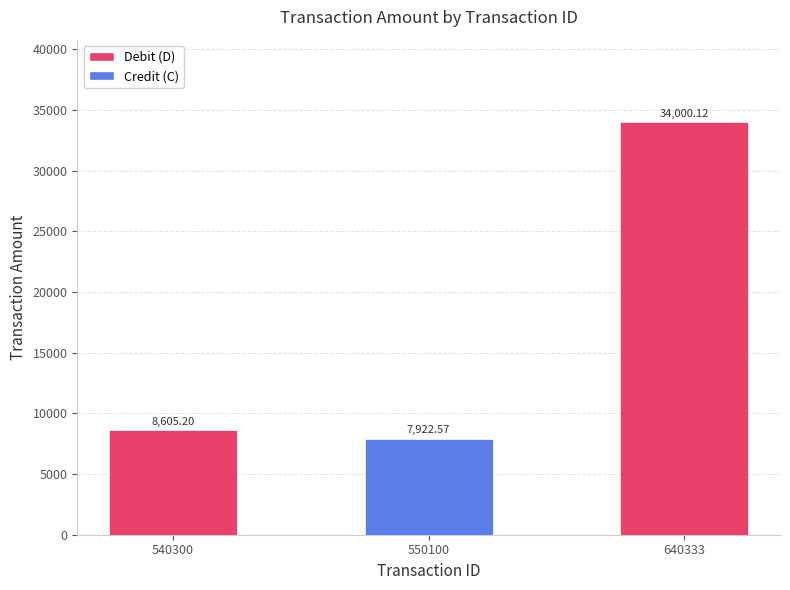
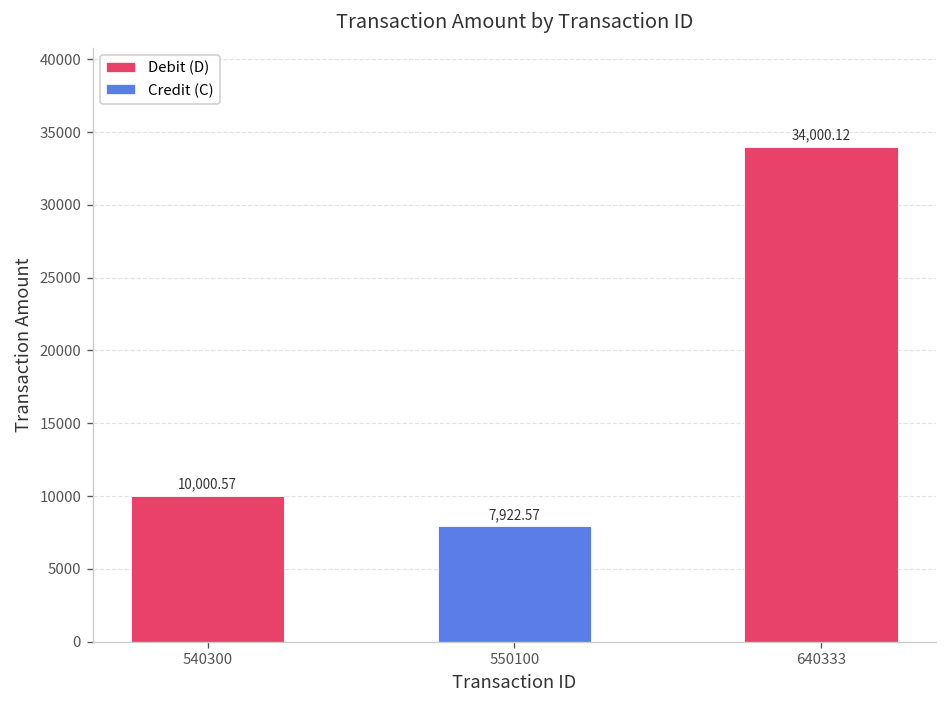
540300: 8,605.20 -> 10,000.57
